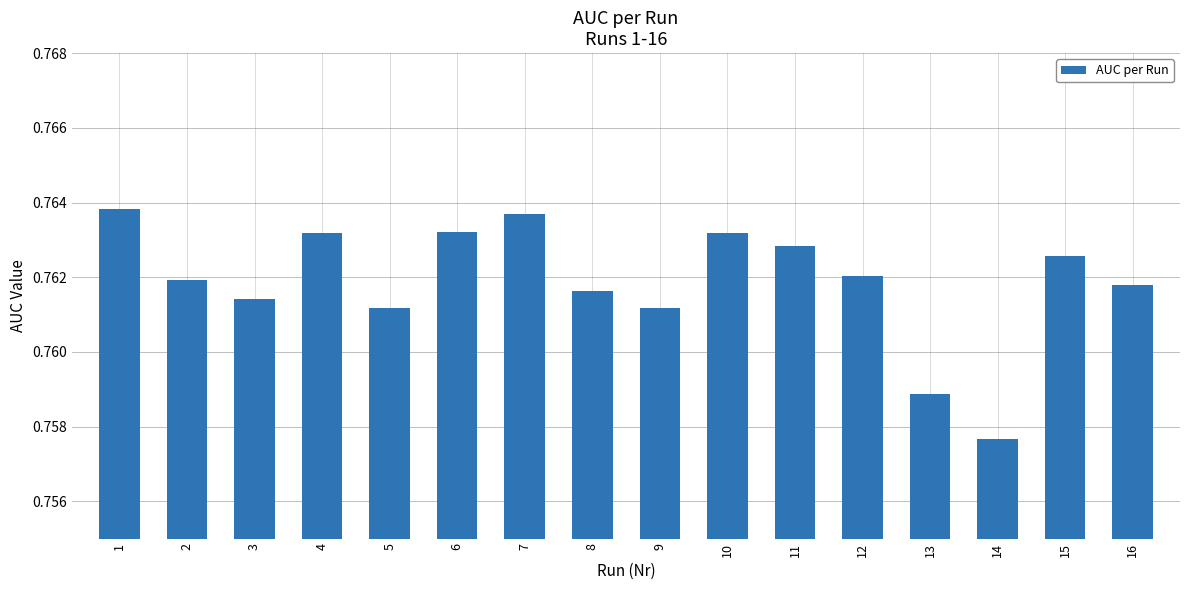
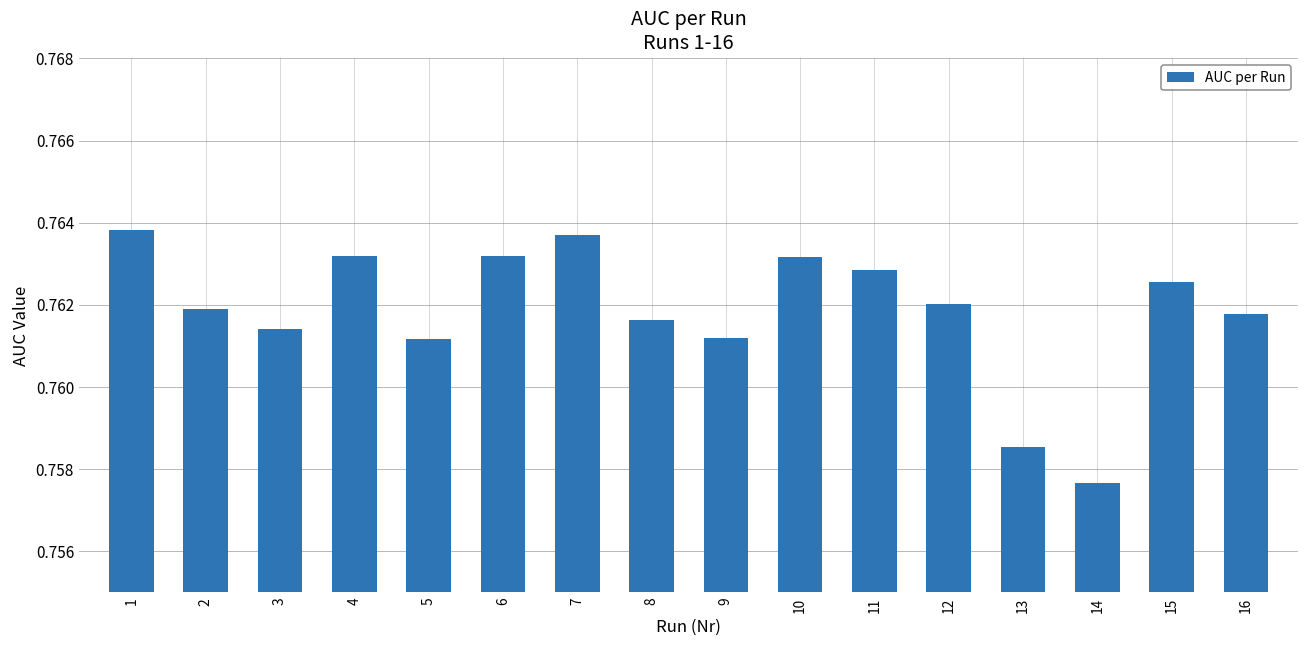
13: 0.7589 -> 0.7585
